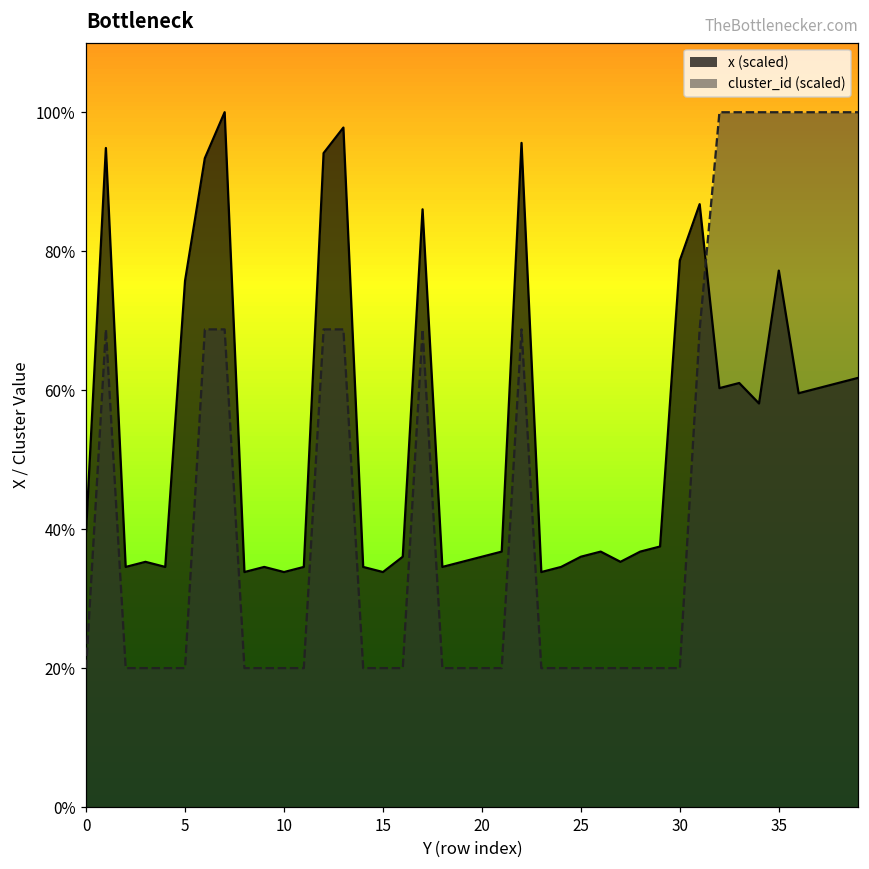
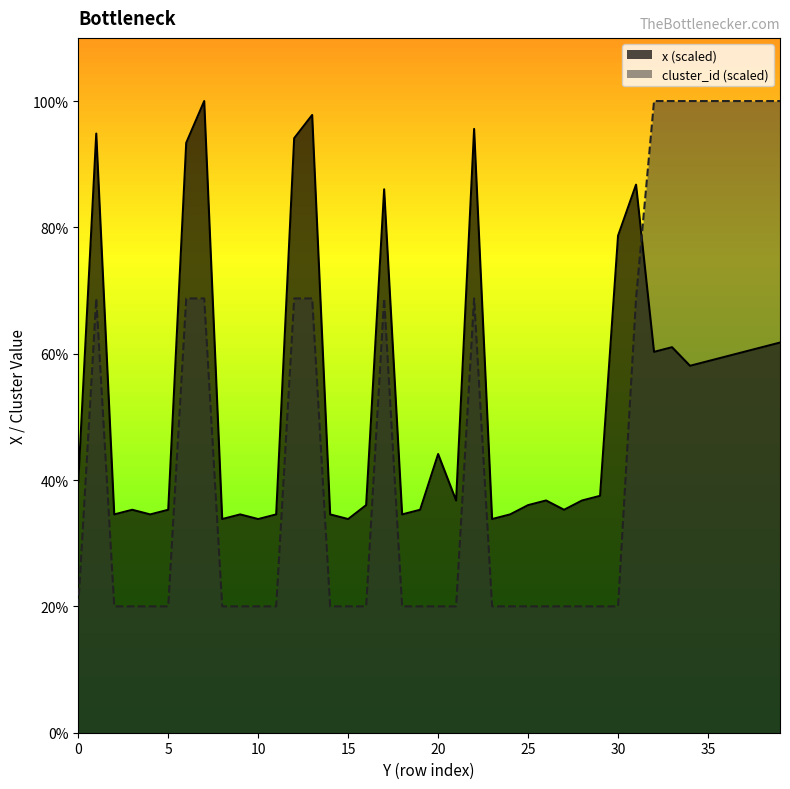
x (scaled), 5: 76% -> 35%
x (scaled), 20: 36% -> 44%
x (scaled), 35: 77% -> 59%
